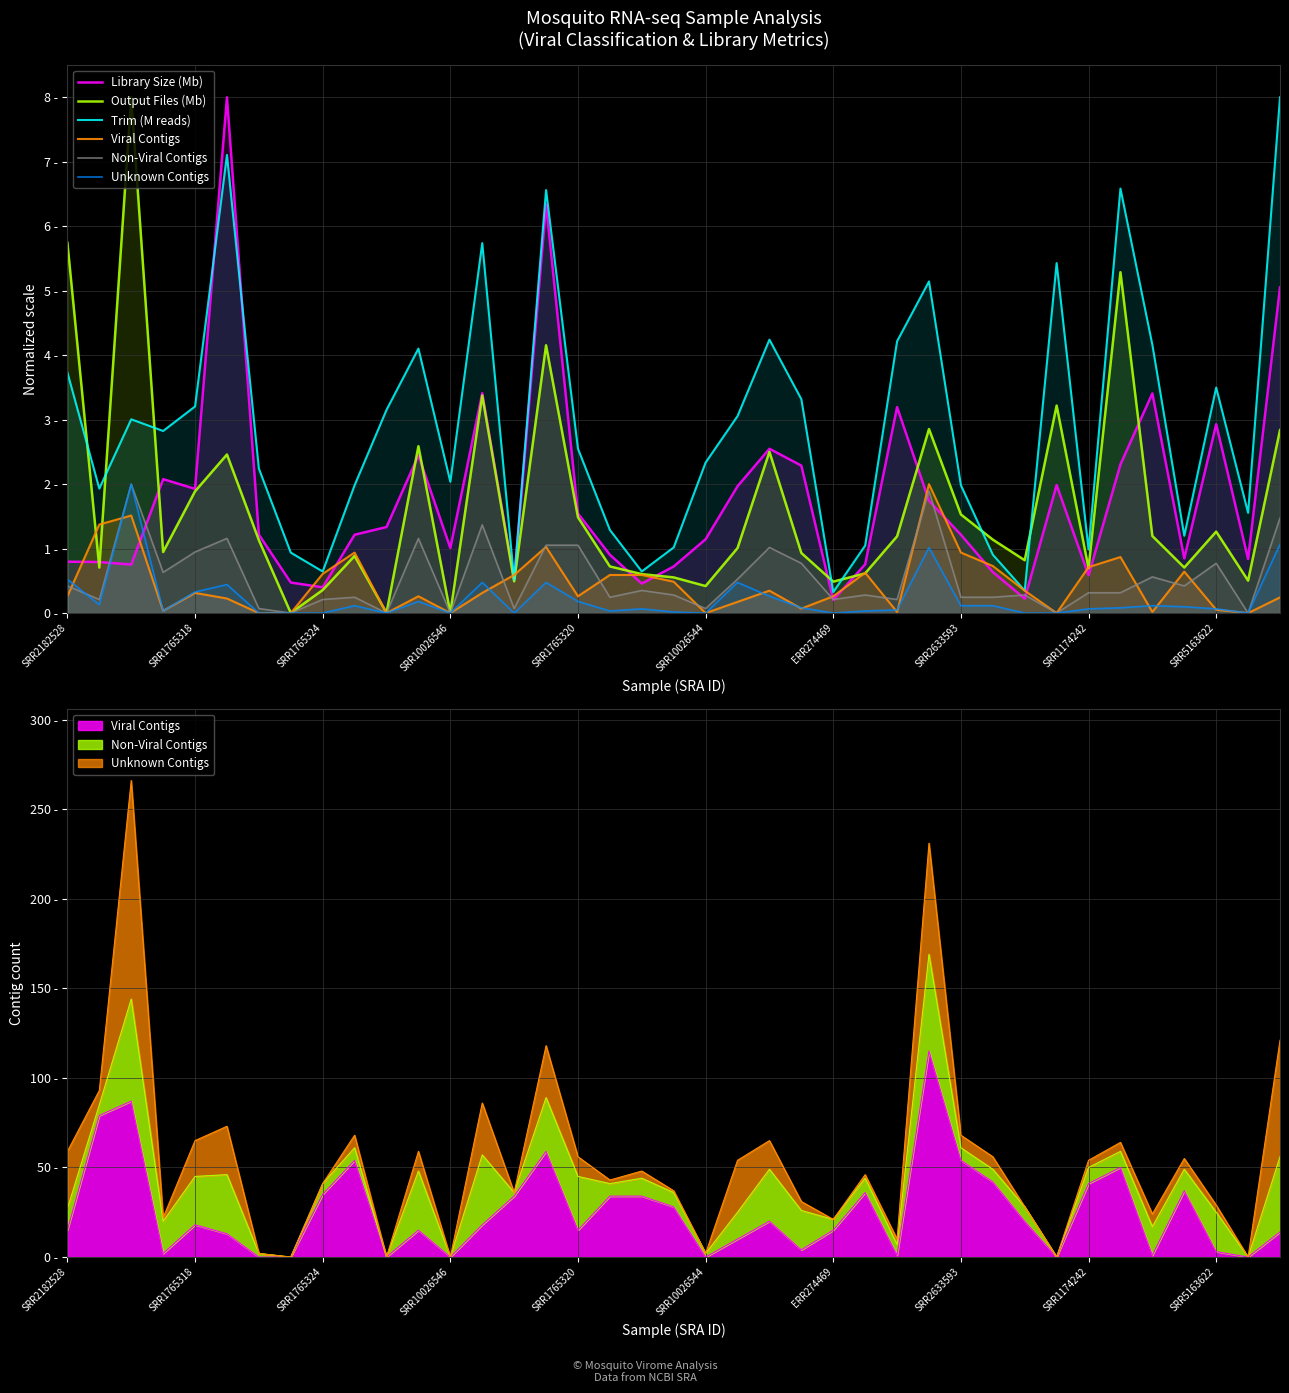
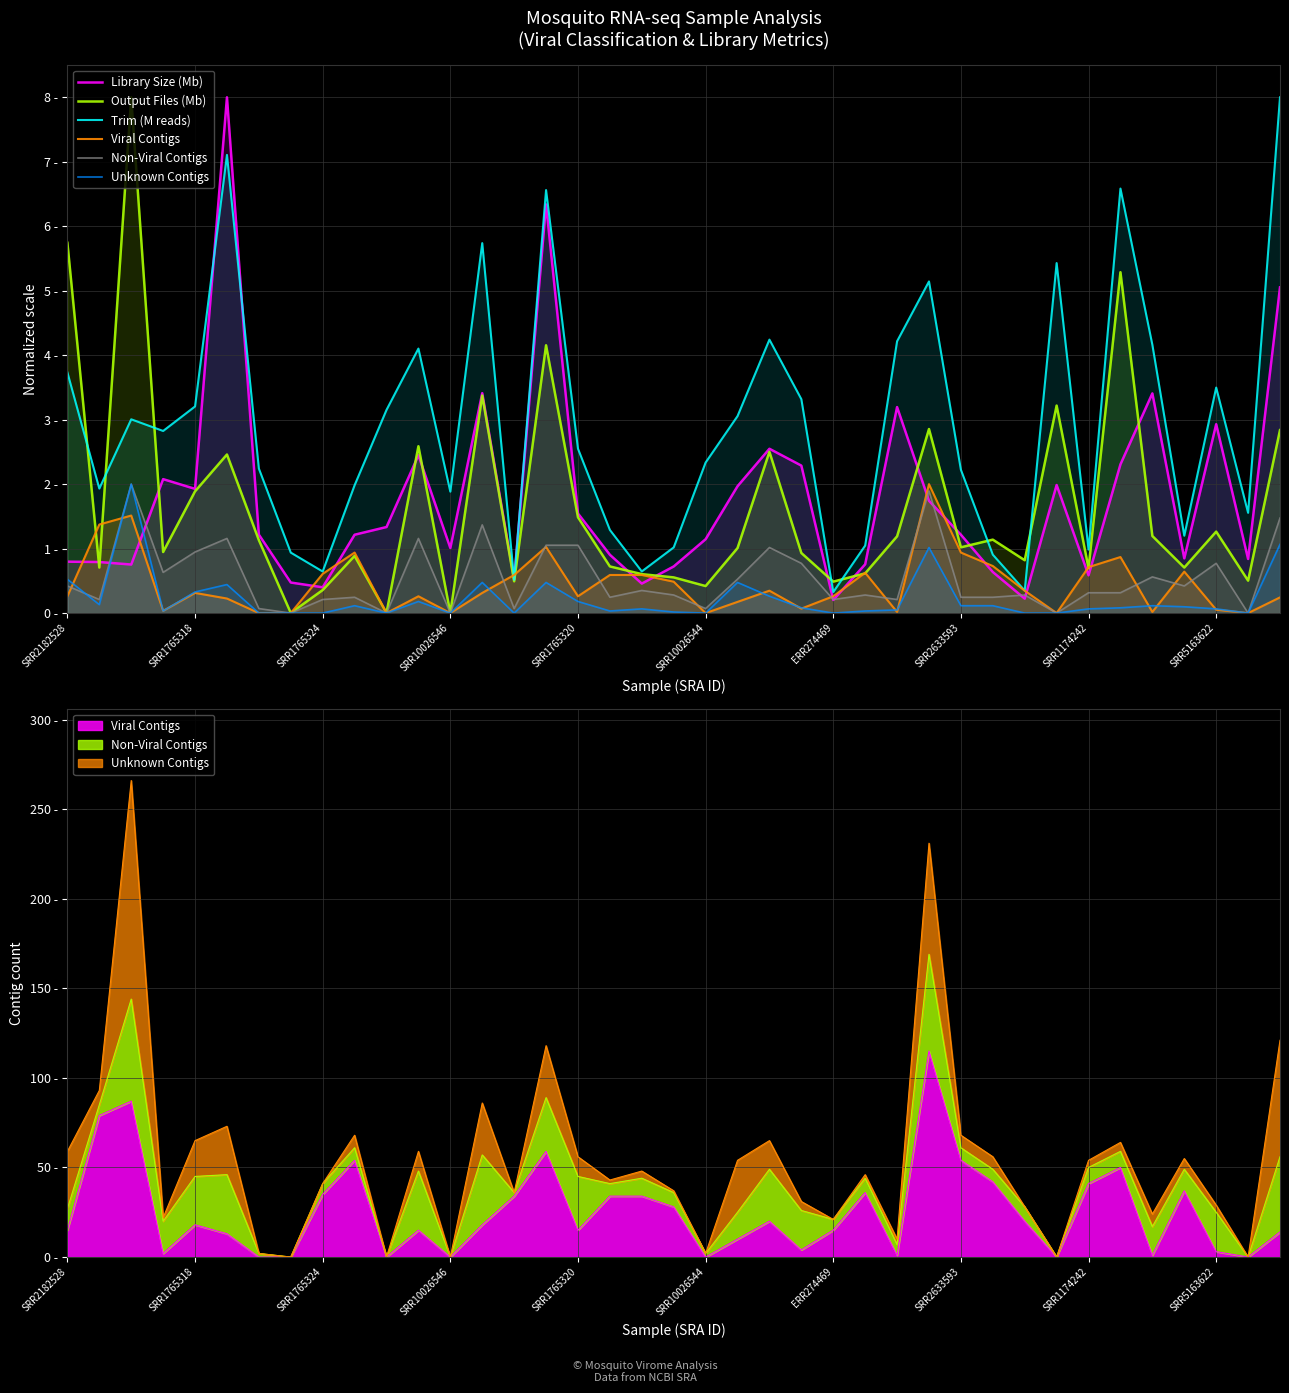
Mosquito RNA-seq Sample Analysis (Viral Classification & Library Metrics), Trim (M reads), SRR10026546: 2.0 - -> 1.9 -
Mosquito RNA-seq Sample Analysis (Viral Classification & Library Metrics), Output Files (Mb), SRR2633593: 1.5 - -> 1.0 -
Mosquito RNA-seq Sample Analysis (Viral Classification & Library Metrics), Trim (M reads), SRR2633593: 2.0 - -> 2.2 -
